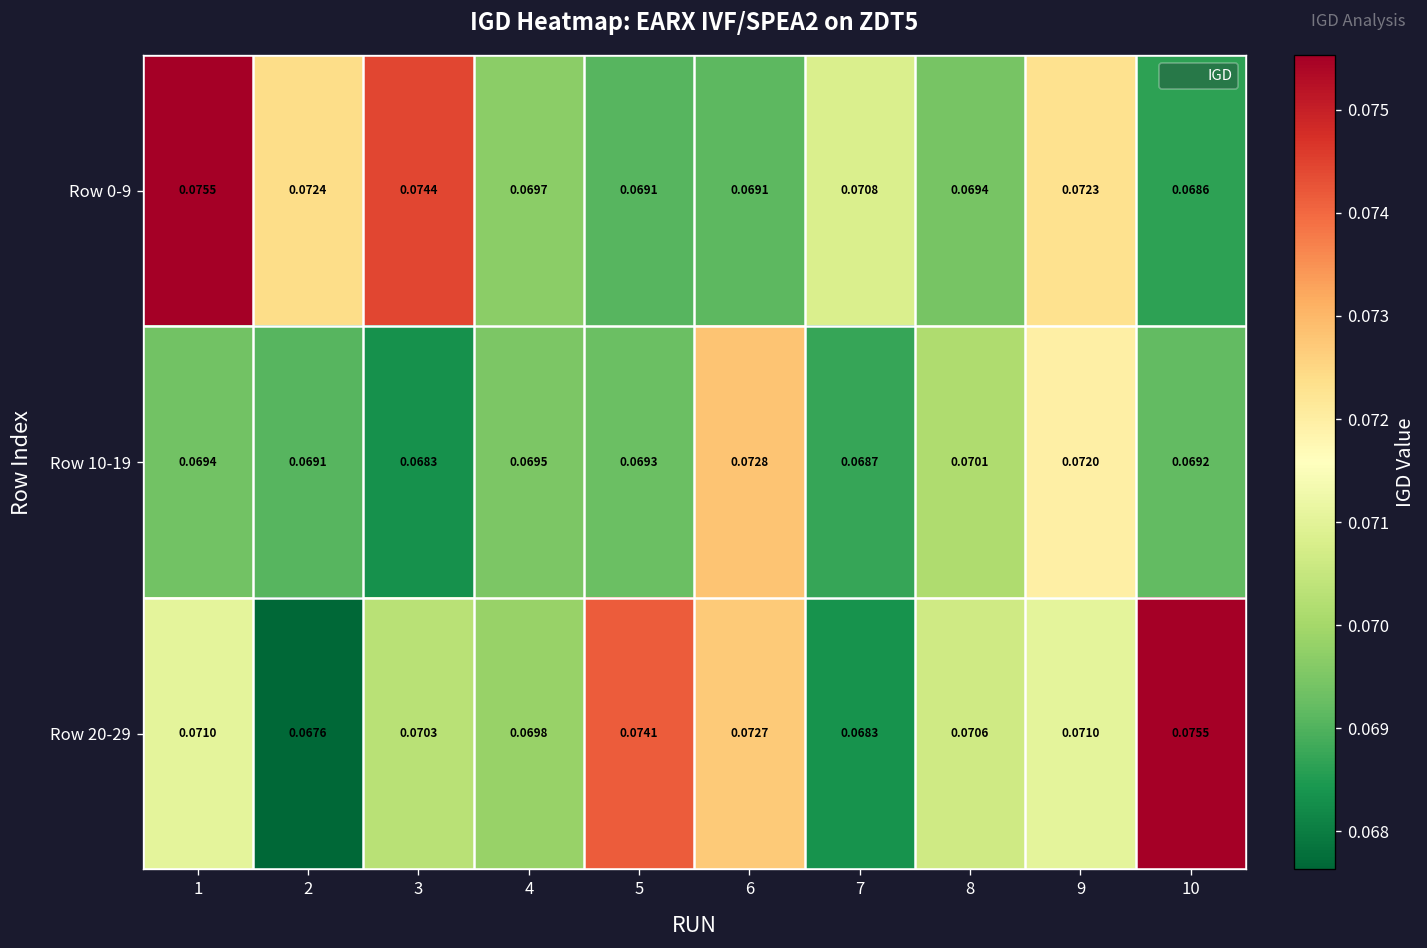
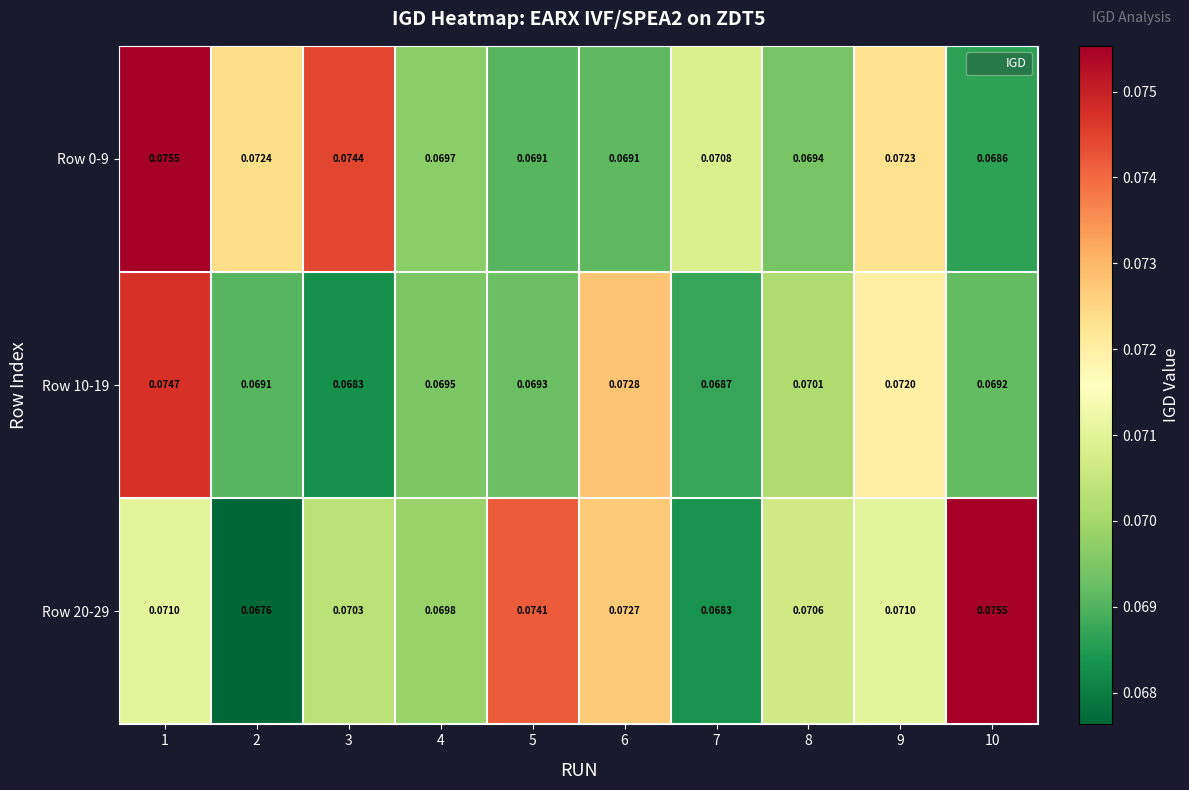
Row 10-19, 1: 0.0694 -> 0.0747
